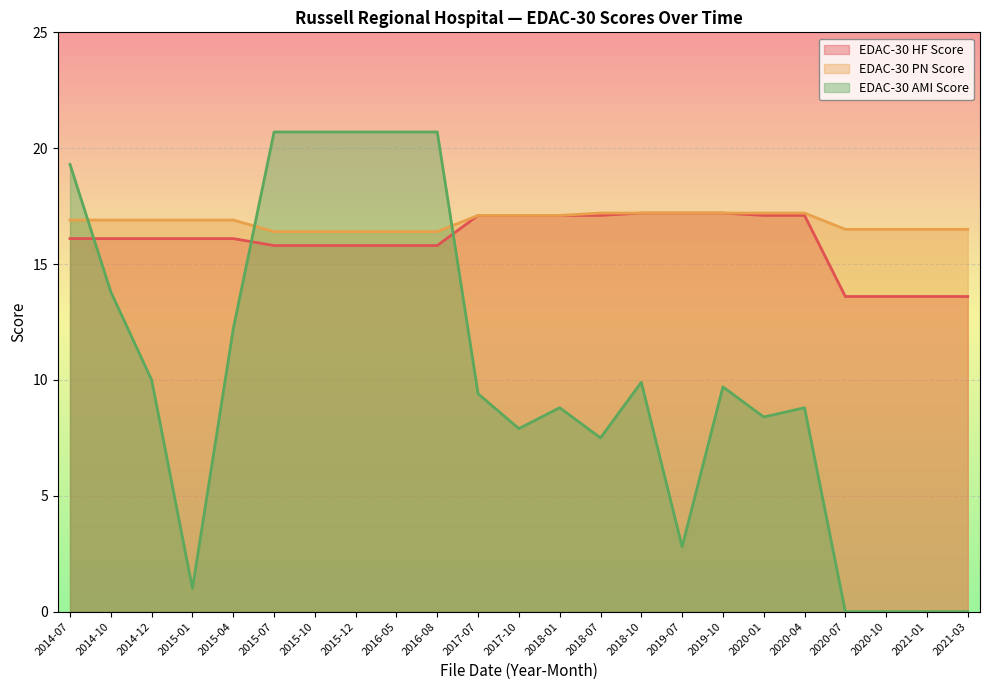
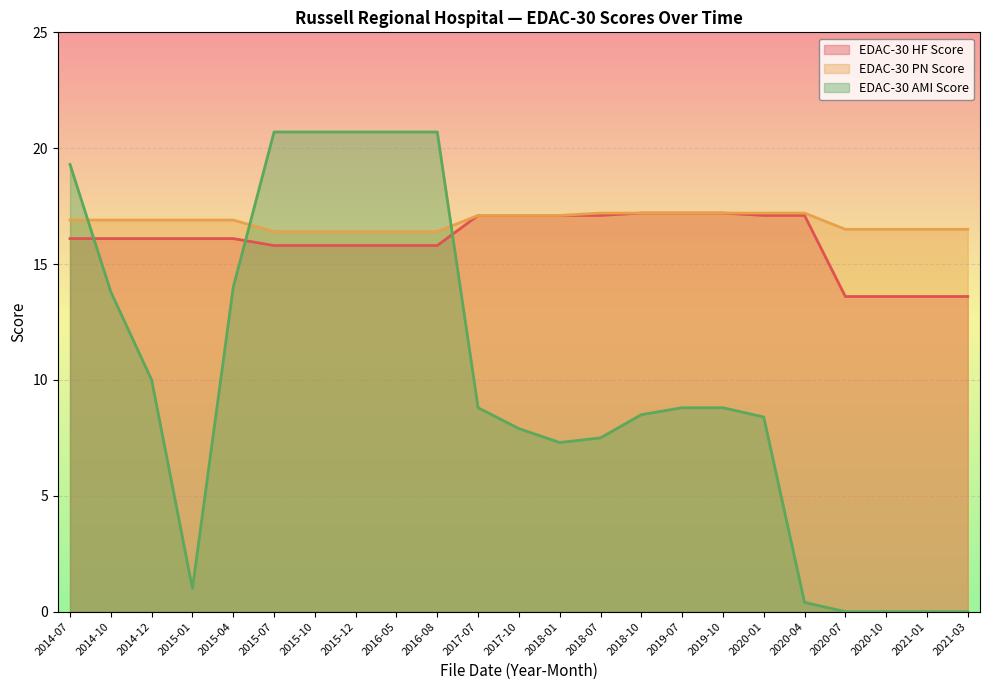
EDAC-30 AMI Score, 2015-04: 12.2 -> 14.0
EDAC-30 AMI Score, 2017-07: 9.4 -> 8.8
EDAC-30 AMI Score, 2018-01: 8.8 -> 7.3
EDAC-30 AMI Score, 2018-10: 9.9 -> 8.5
EDAC-30 AMI Score, 2019-07: 2.8 -> 8.8
EDAC-30 AMI Score, 2019-10: 9.7 -> 8.8
EDAC-30 AMI Score, 2020-04: 8.8 -> 0.4
